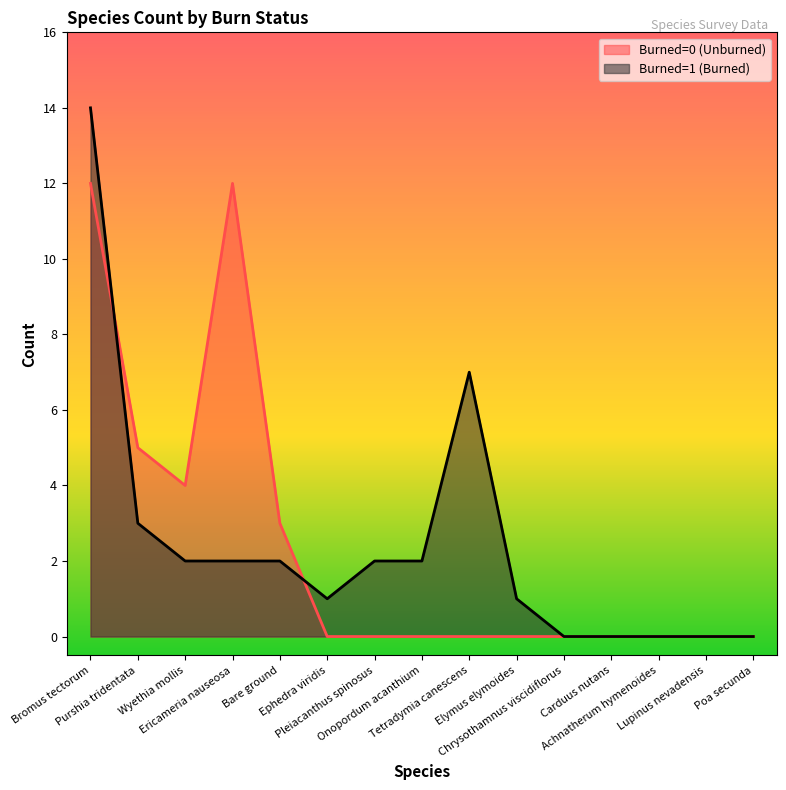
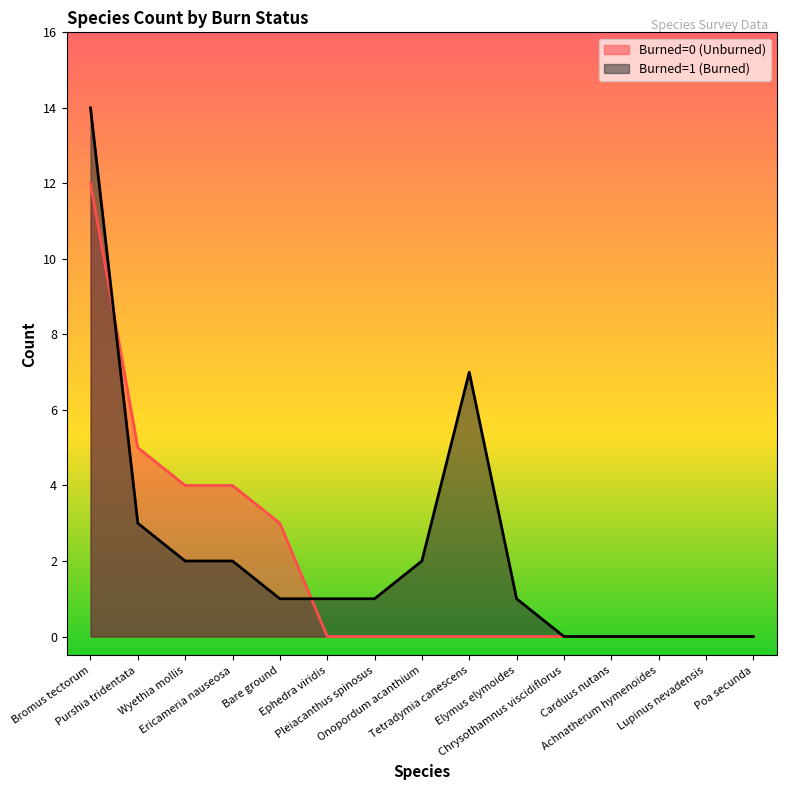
Burned=0 (Unburned), Ericameria nauseosa: 12 -> 4
Burned=1 (Burned), Bare ground: 2 -> 1
Burned=1 (Burned), Pleiacanthus spinosus: 2 -> 1
